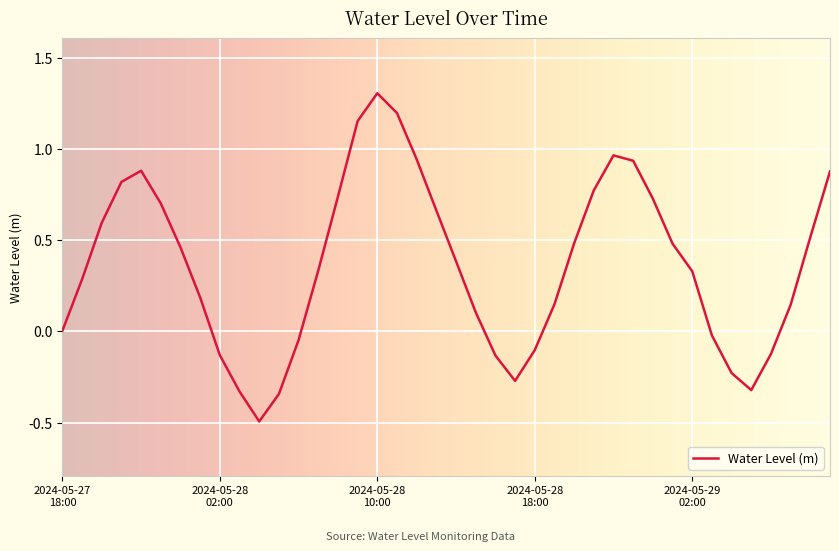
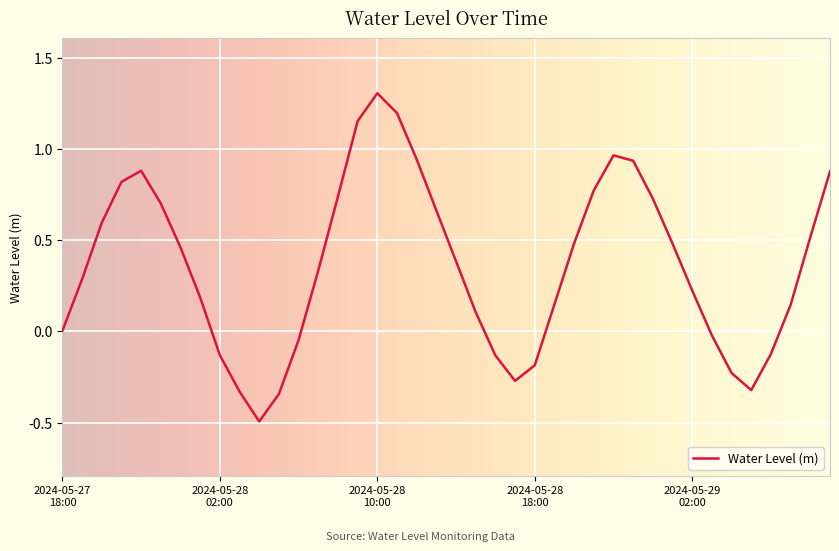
2024-05-28 18:00: -0.10 -> -0.19
2024-05-29 02:00: 0.33 -> 0.22
